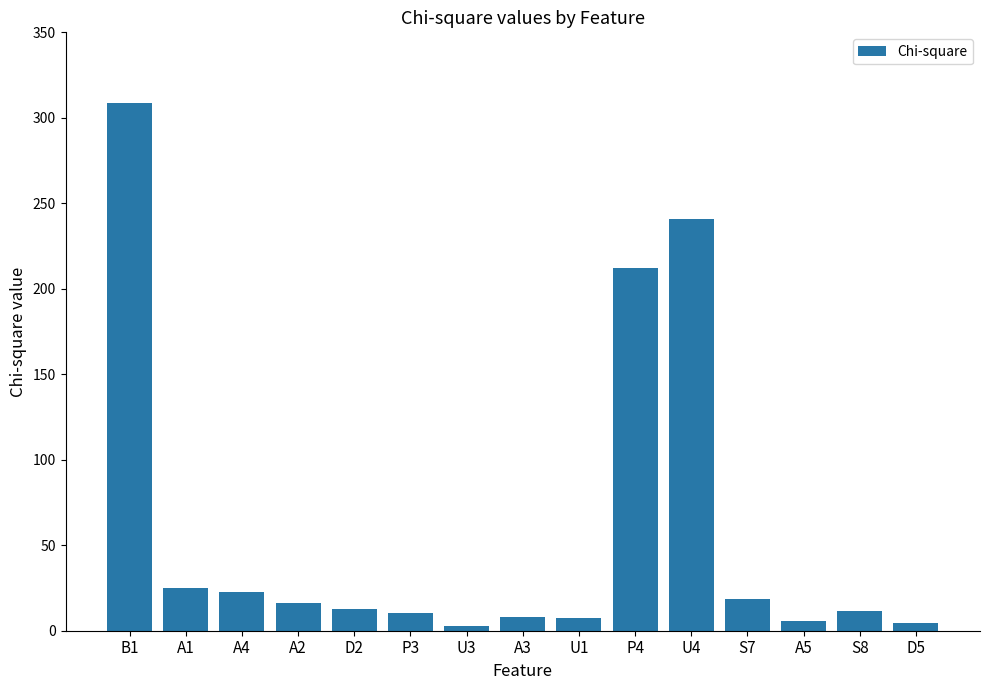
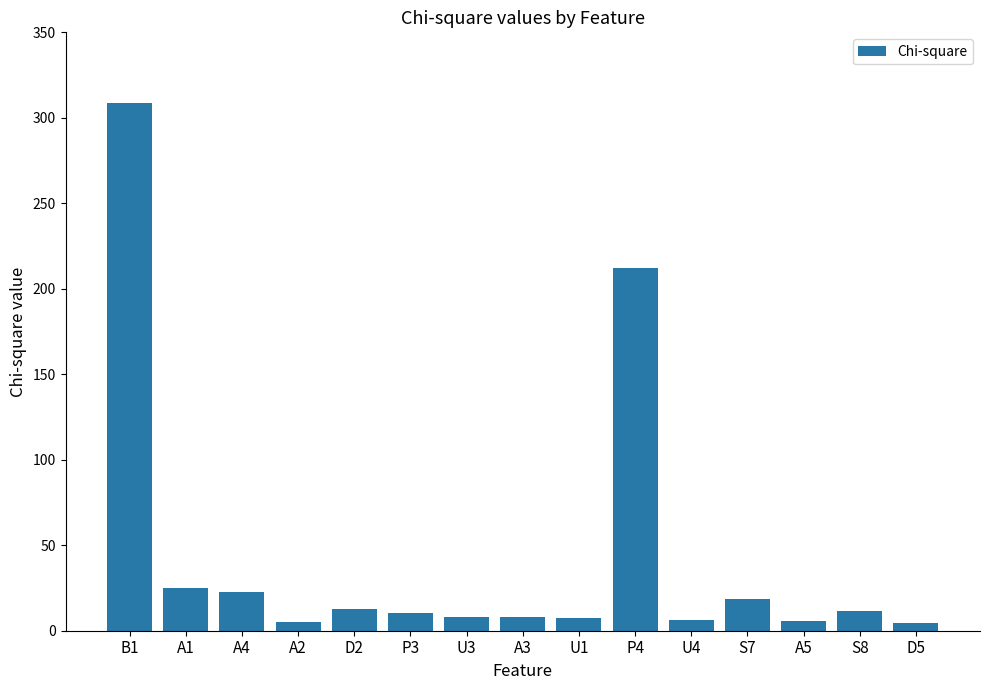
A2: 16 -> 5
U3: 3 -> 8
U4: 241 -> 7
